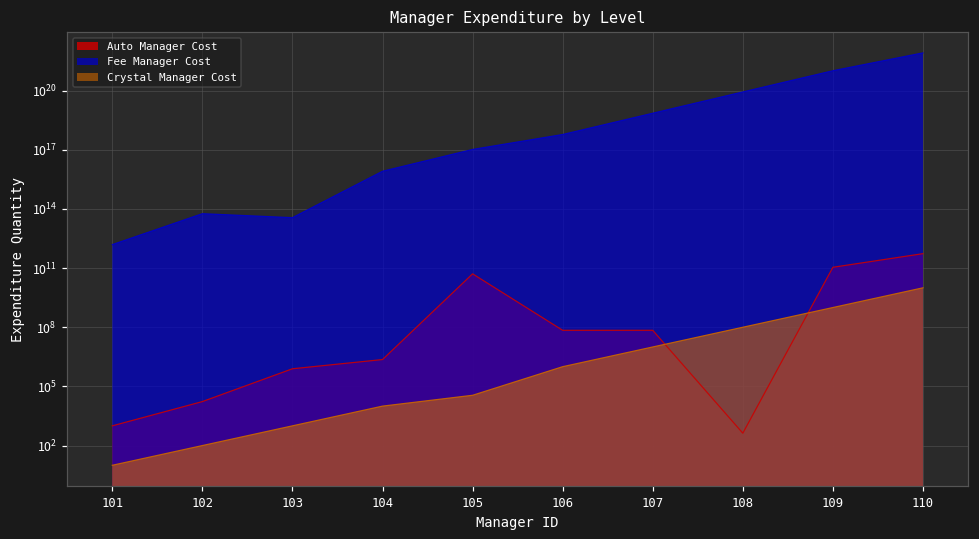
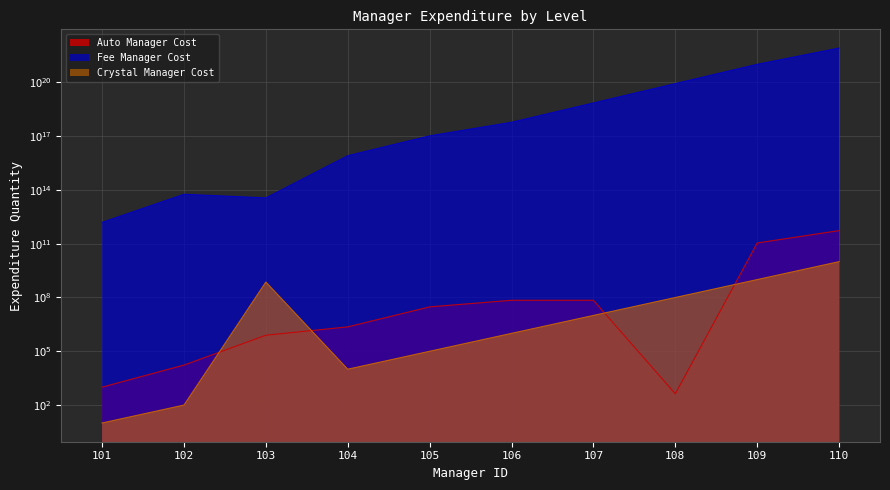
Crystal Manager Cost, 103: 1000 -> 700000000
Auto Manager Cost, 105: 50000000000 -> 30000000
Crystal Manager Cost, 105: 40000 -> 100000
